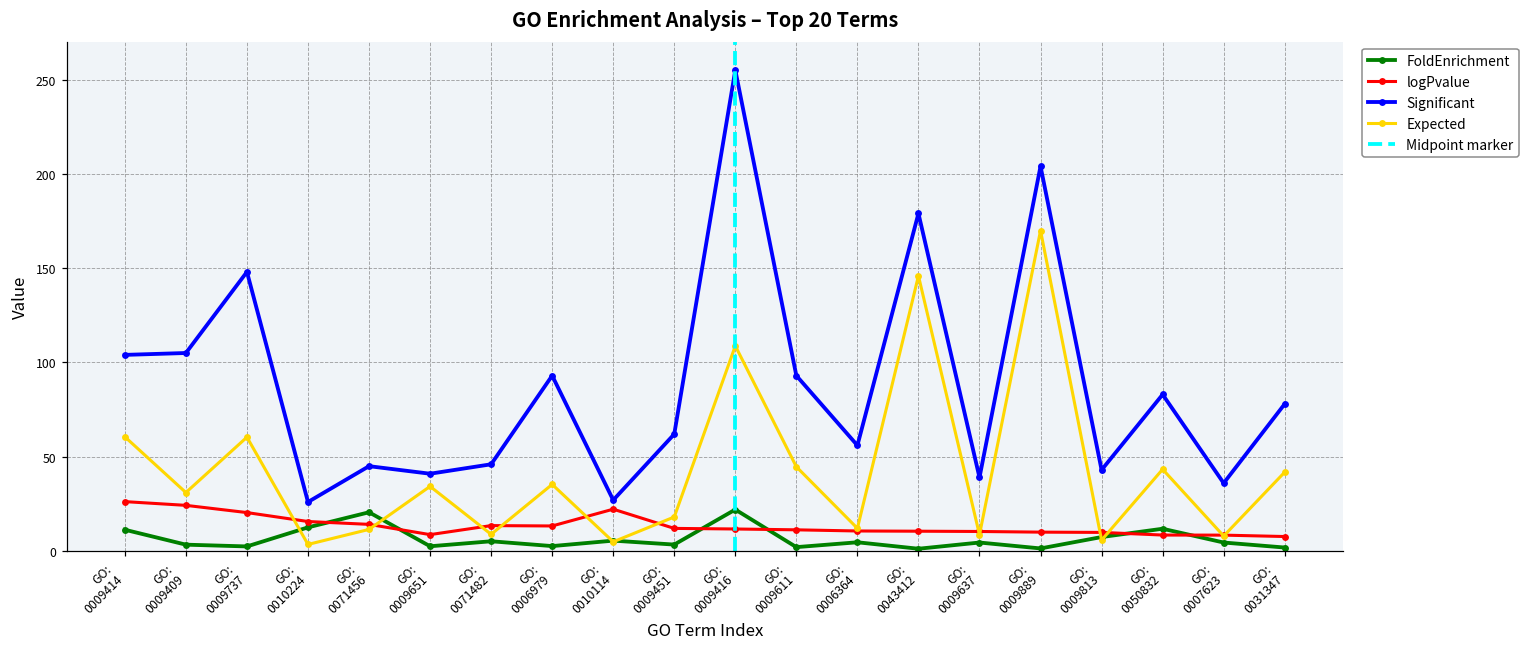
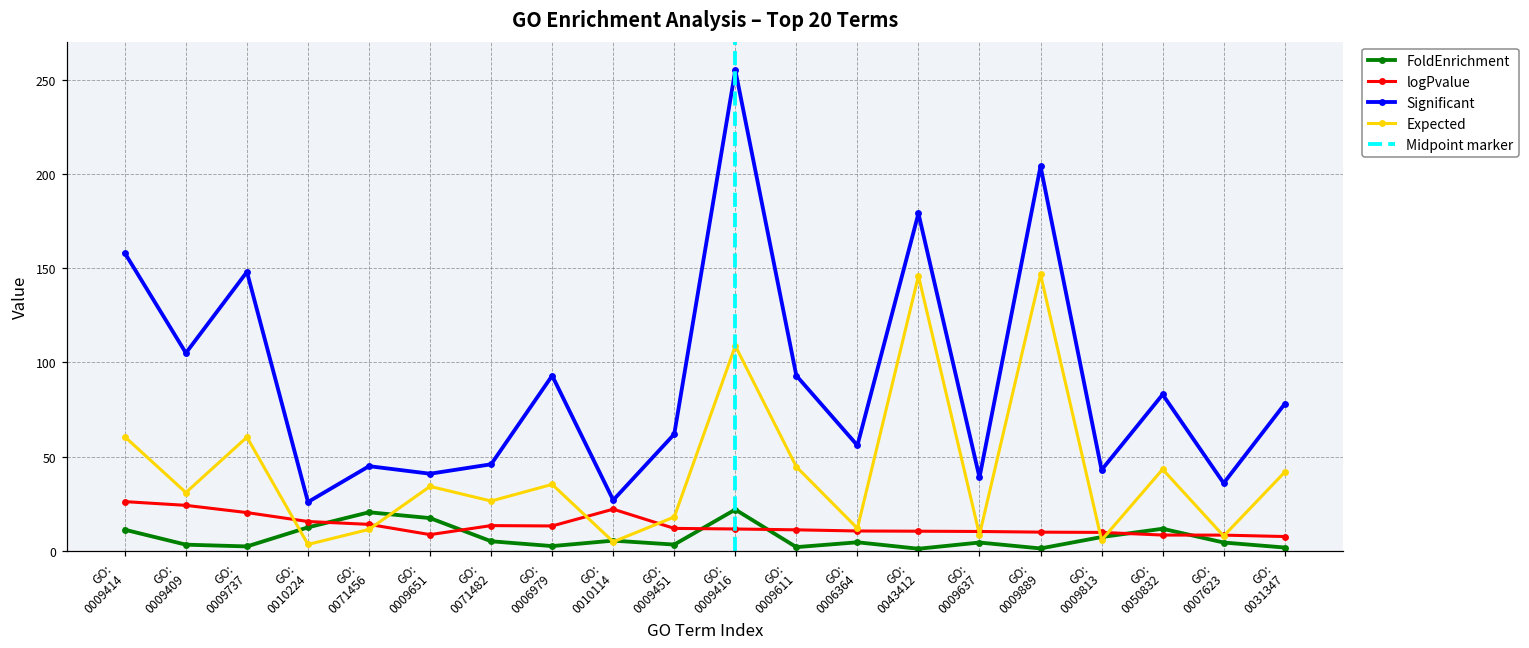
Significant, GO: 0009414: 104 -> 158
FoldEnrichment, GO: 0009651: 3 -> 17
Expected, GO: 0071482: 9 -> 27
Expected, GO: 0009889: 170 -> 147
